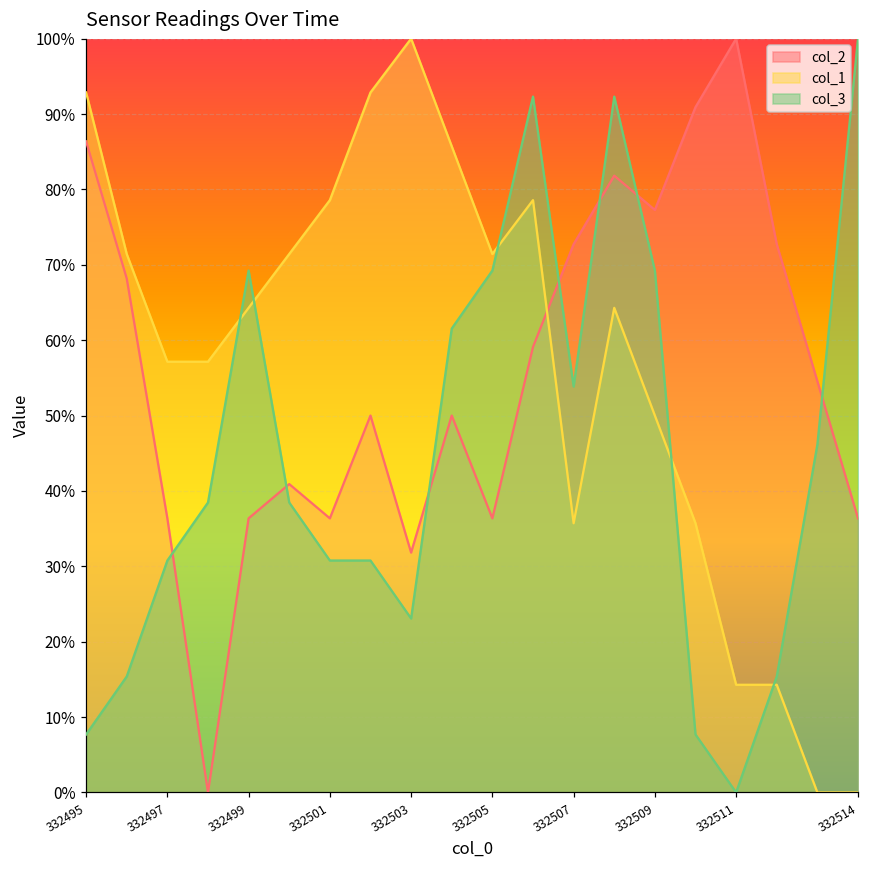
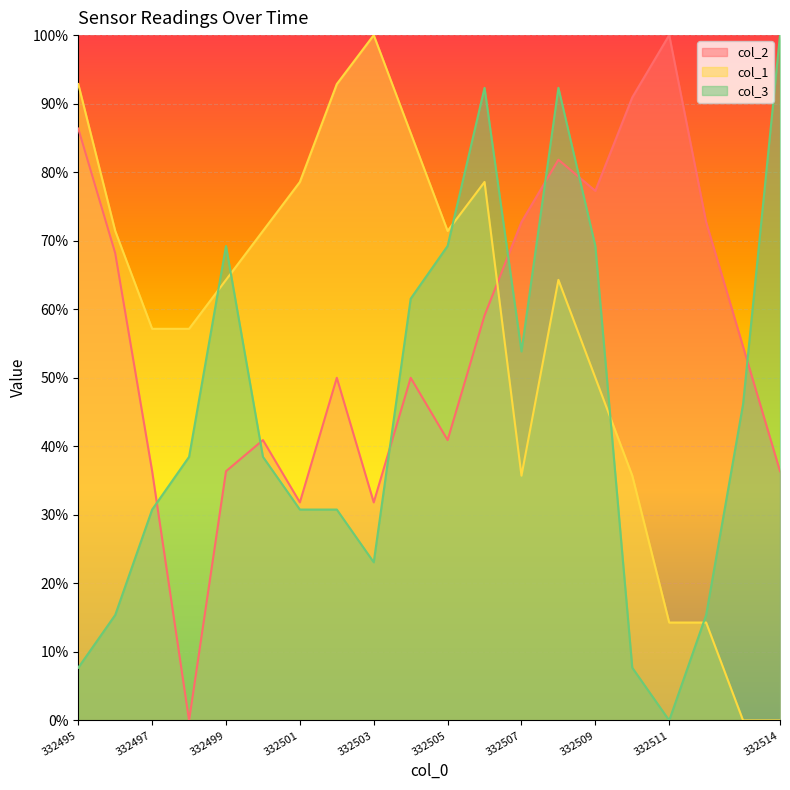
col_2, 332501: 36% -> 32%
col_2, 332505: 36% -> 41%
